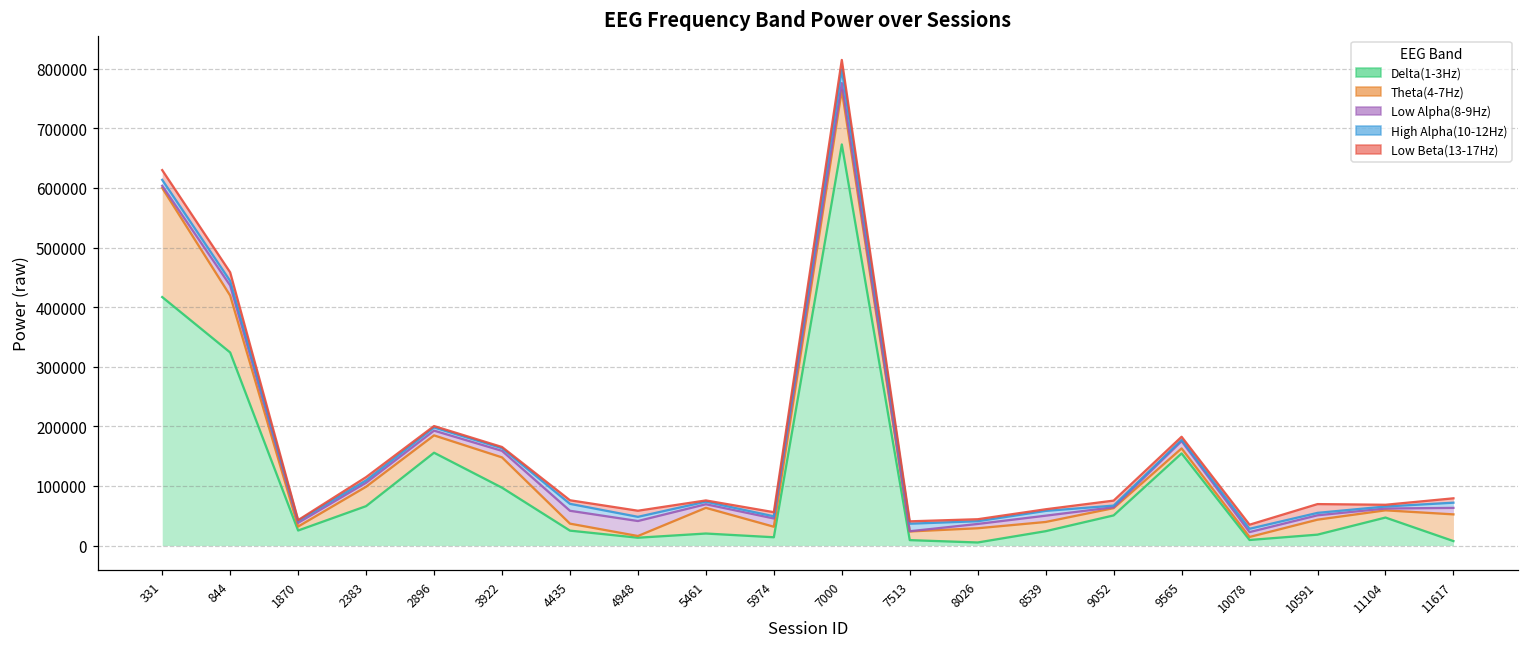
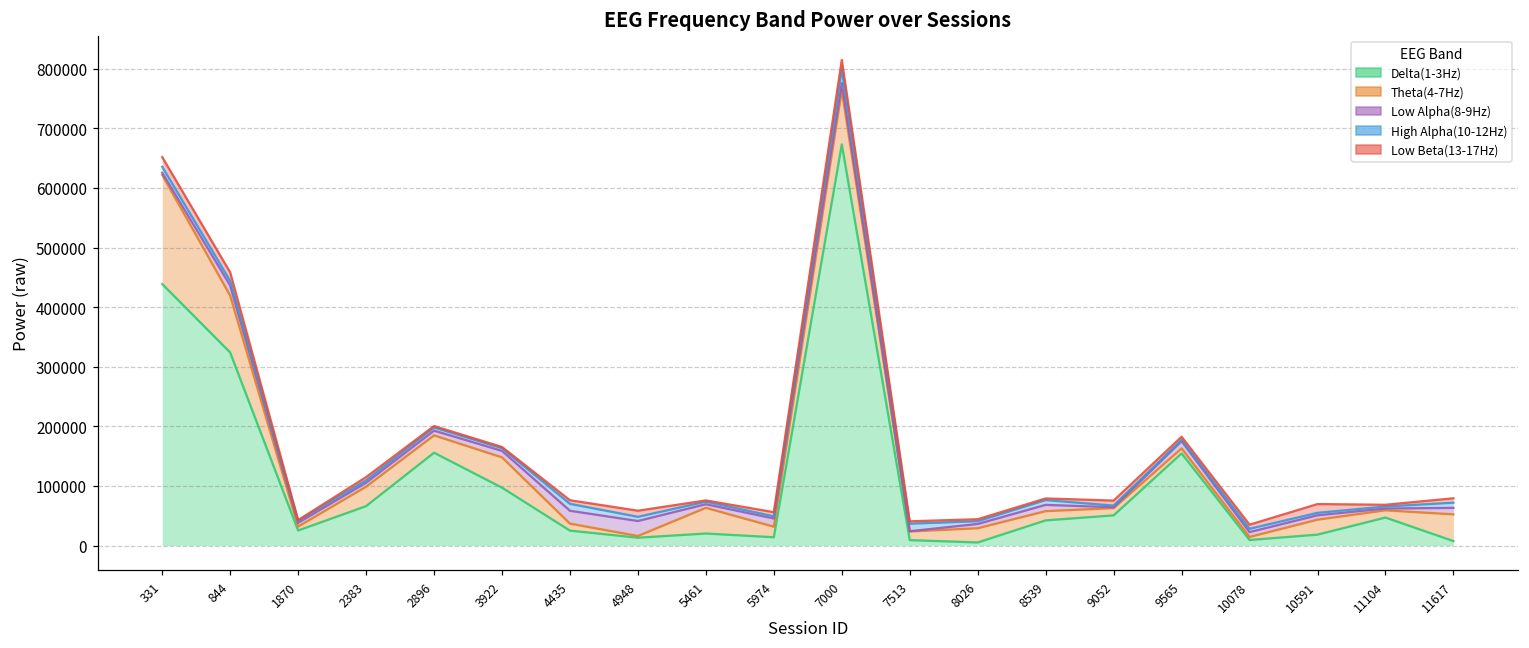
Delta(1-3Hz), 331: 420000 -> 440000
Delta(1-3Hz), 8539: 20000 -> 40000
